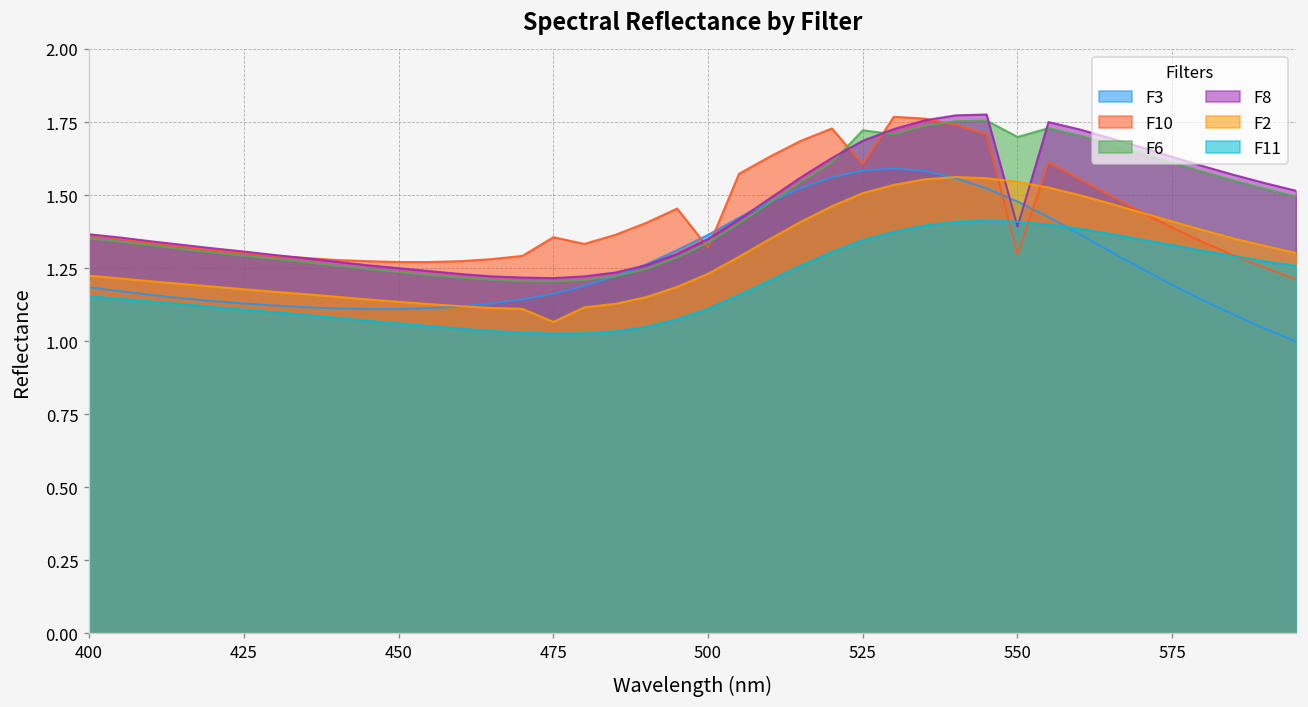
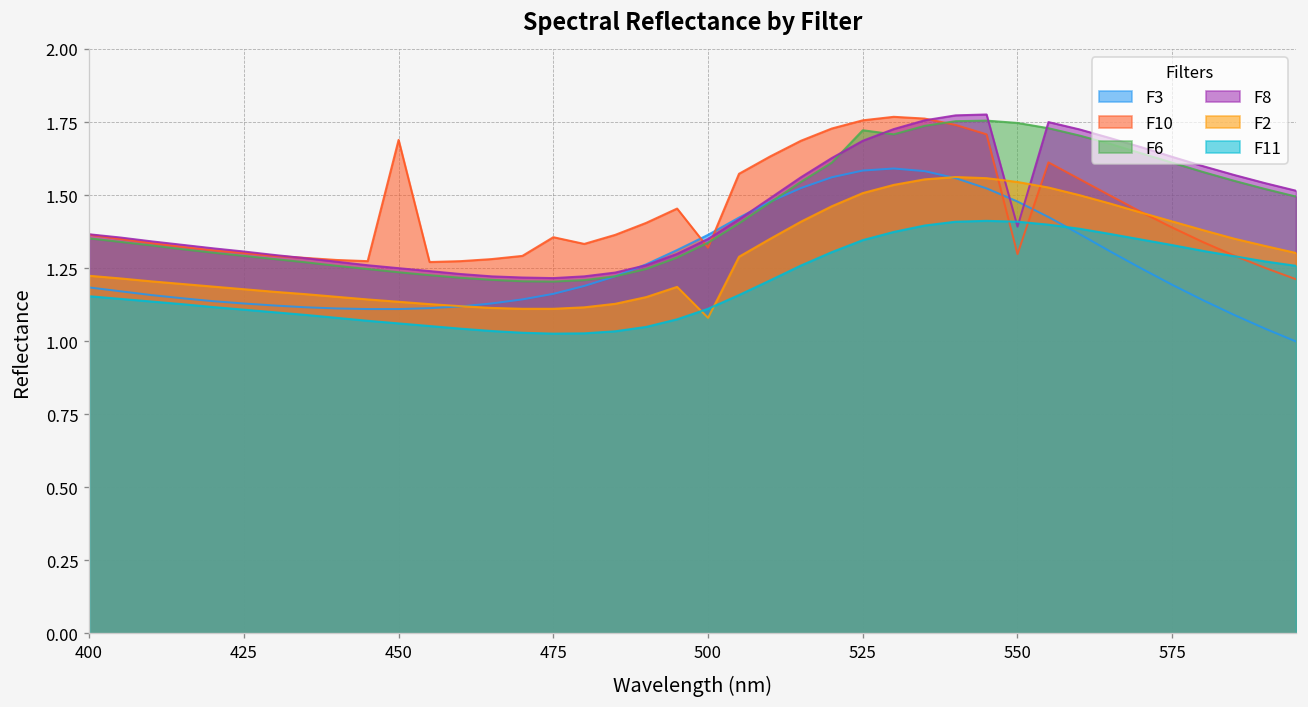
F10, 450: 1.27 -> 1.69
F2, 475: 1.07 -> 1.11
F2, 500: 1.23 -> 1.08
F10, 525: 1.61 -> 1.76
F6, 550: 1.70 -> 1.75
